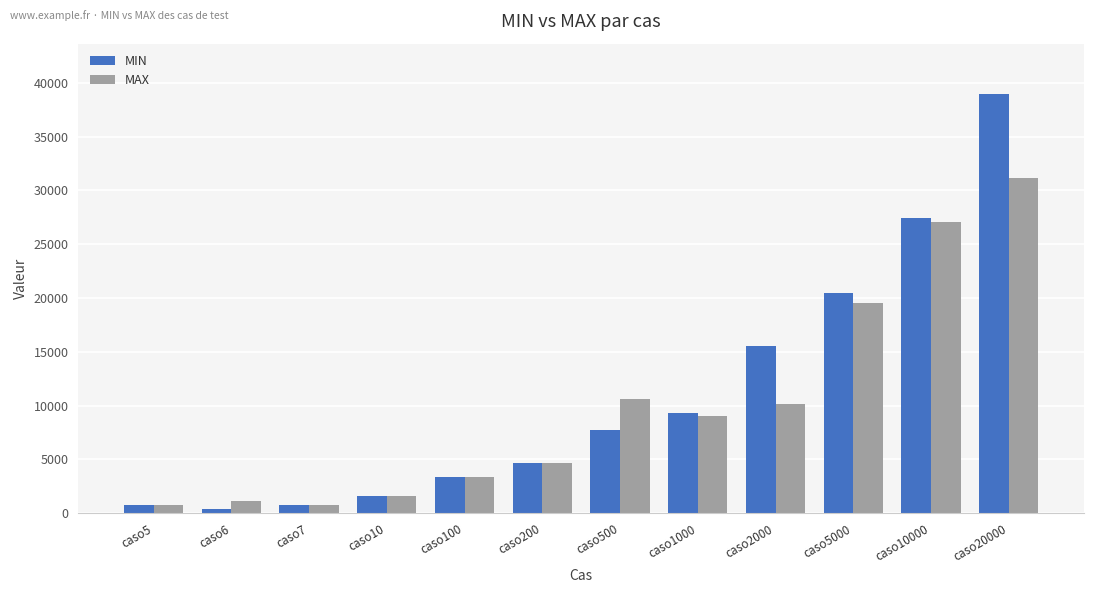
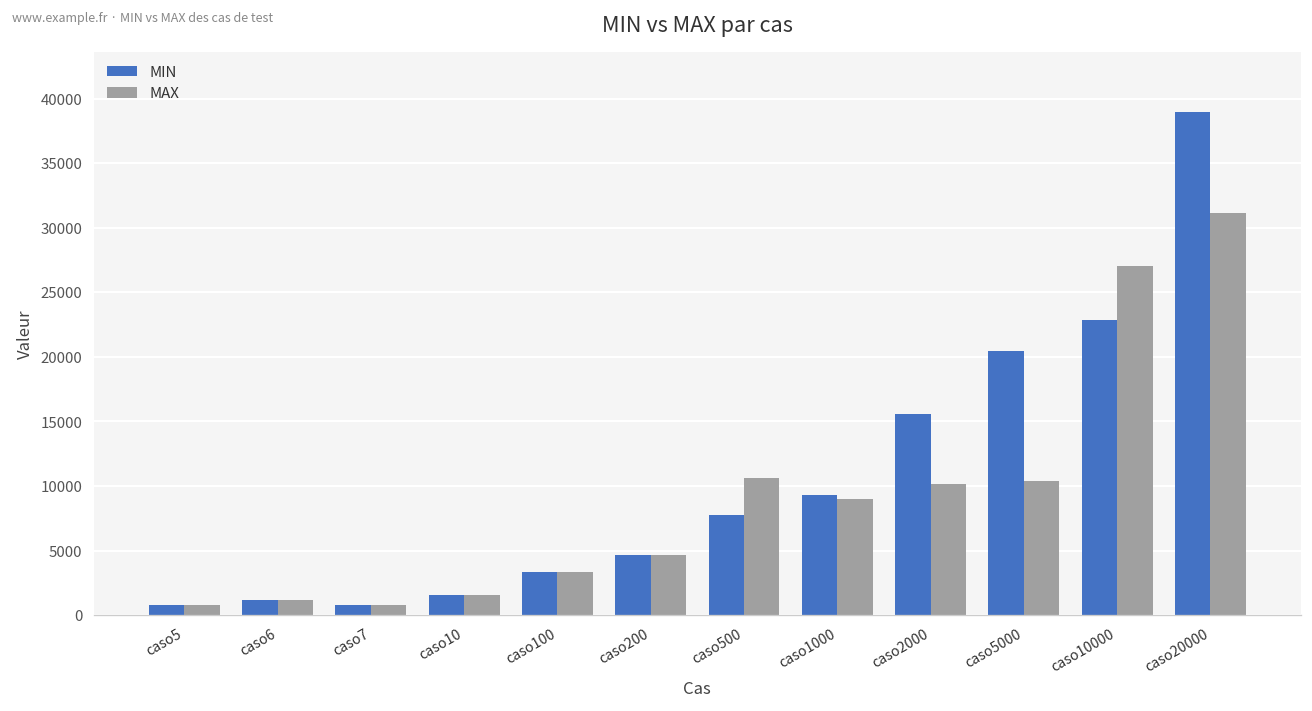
MIN, caso6: 400 -> 1200
MAX, caso5000: 19500 -> 10400
MIN, caso10000: 27400 -> 22900
